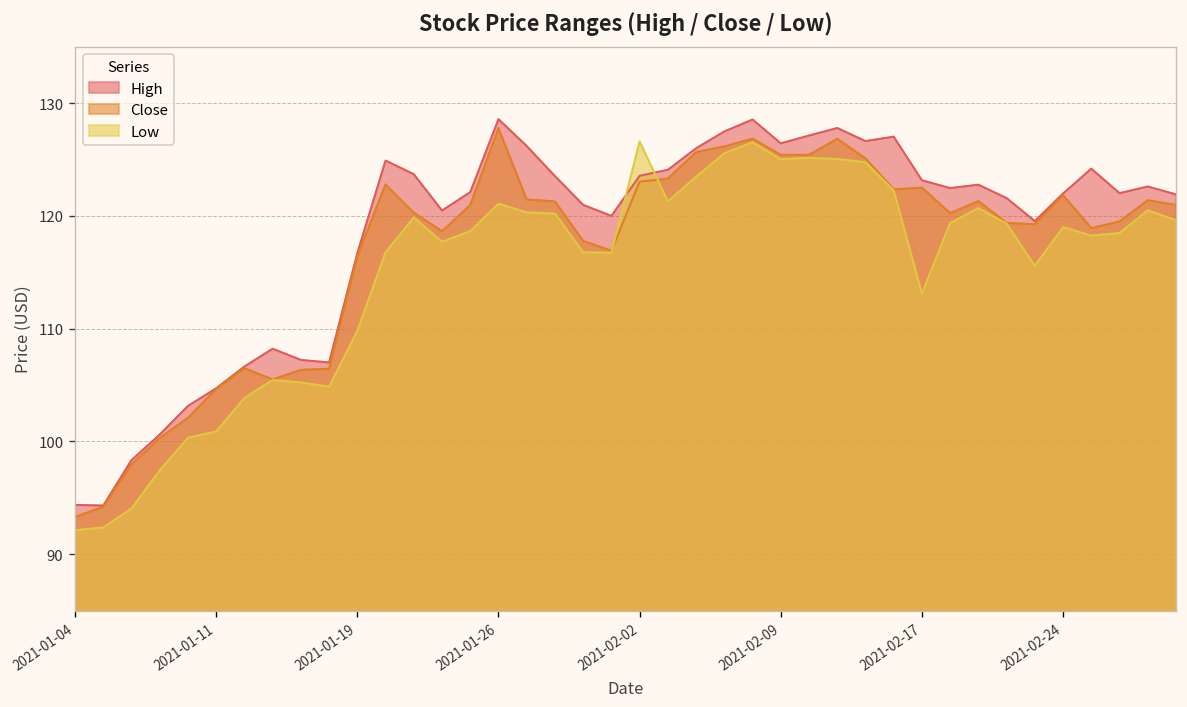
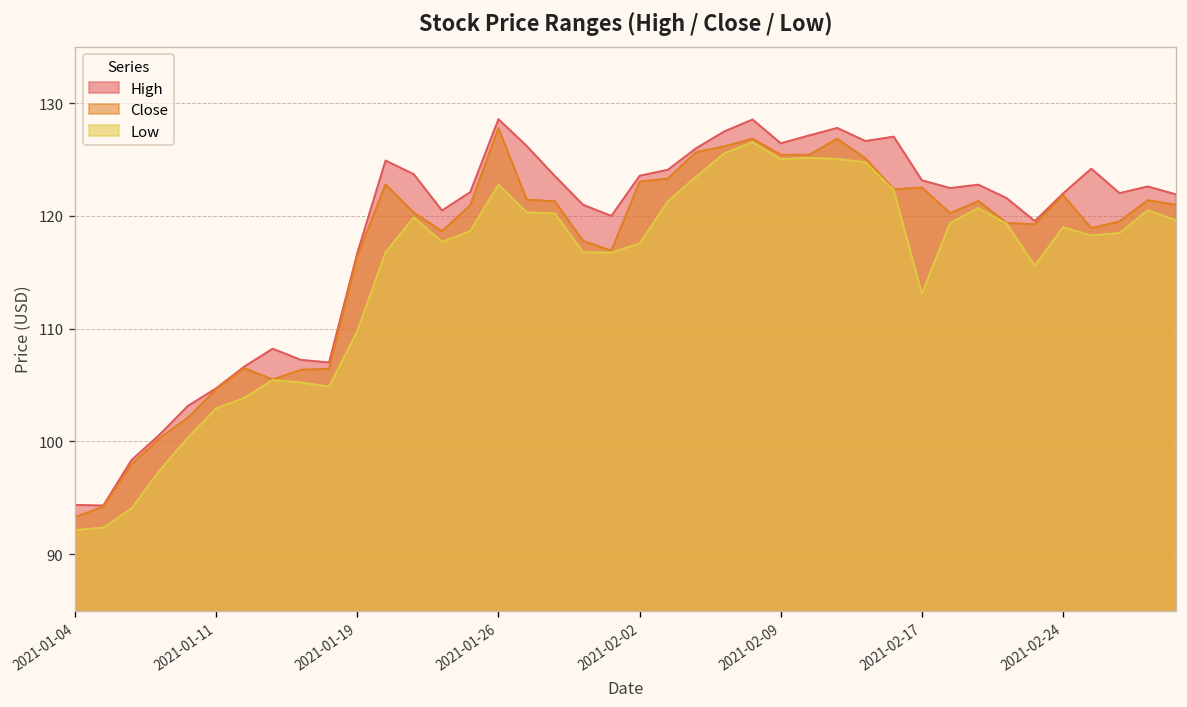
Low, 2021-01-11: 101 -> 103
Low, 2021-01-26: 121 -> 123
Low, 2021-02-02: 127 -> 118
